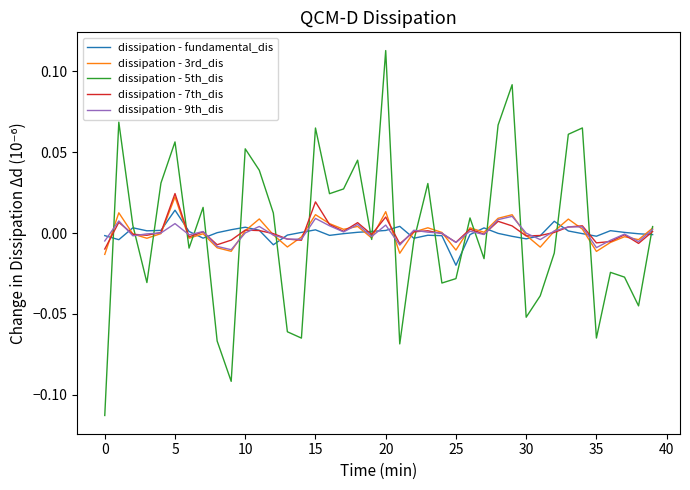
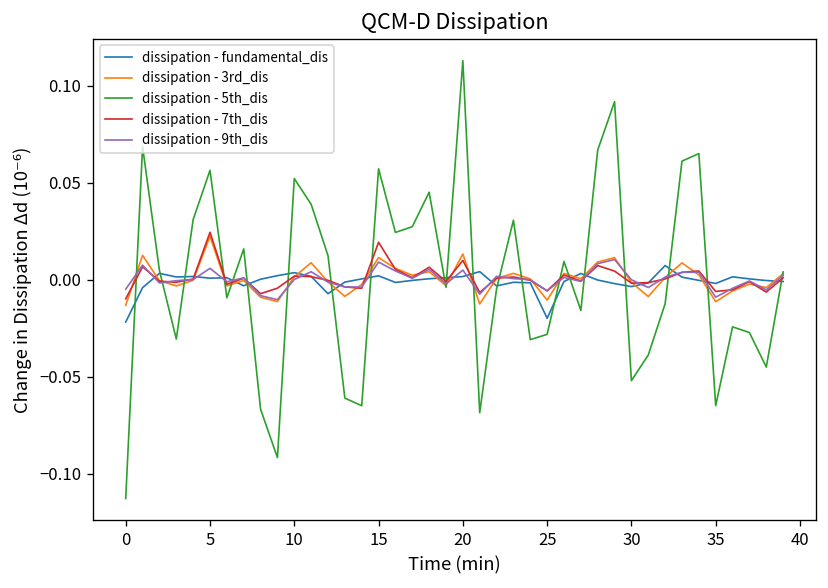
dissipation - fundamental_dis, 0: -0.002 -> -0.022
dissipation - fundamental_dis, 5: 0.014 -> 0.001
dissipation - 5th_dis, 15: 0.065 -> 0.057
